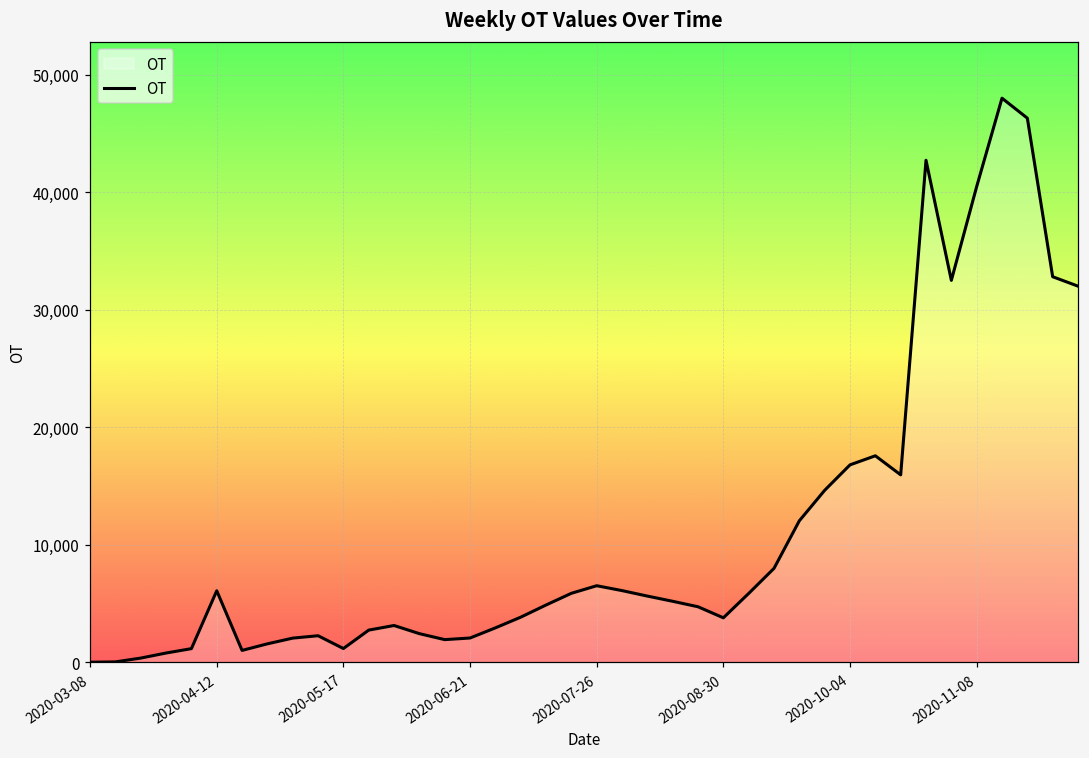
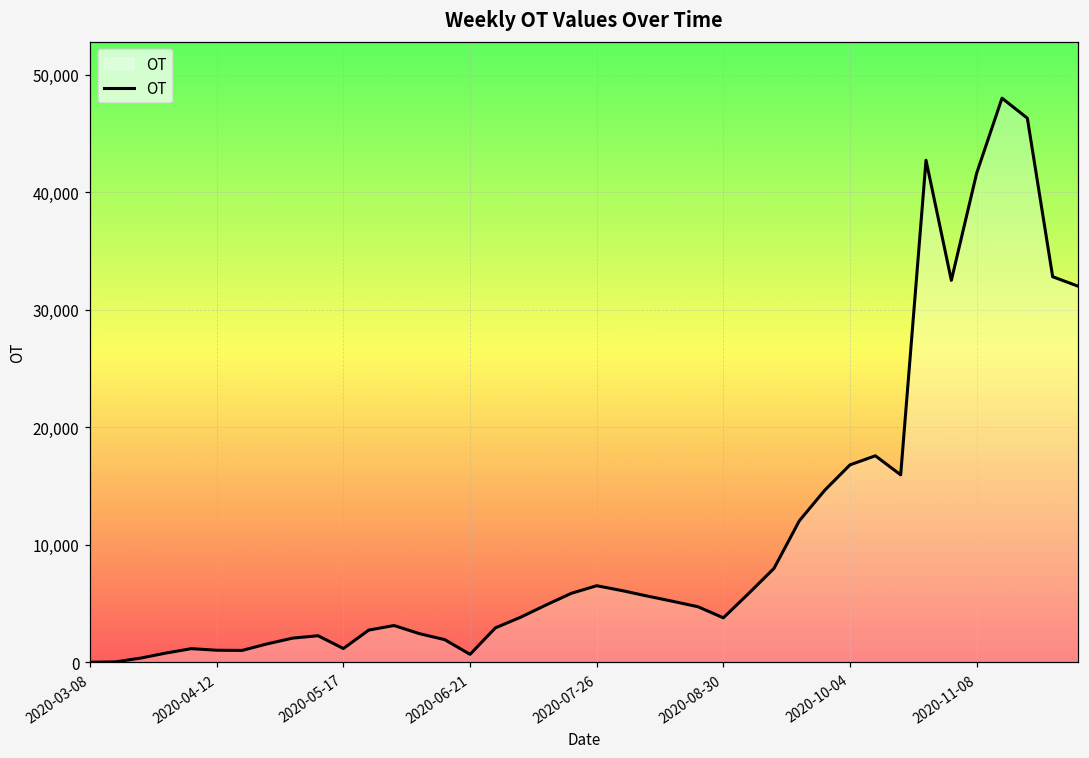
2020-04-12: 6,100 -> 1,000
2020-06-21: 2,100 -> 700
2020-11-08: 40,500 -> 41,600
